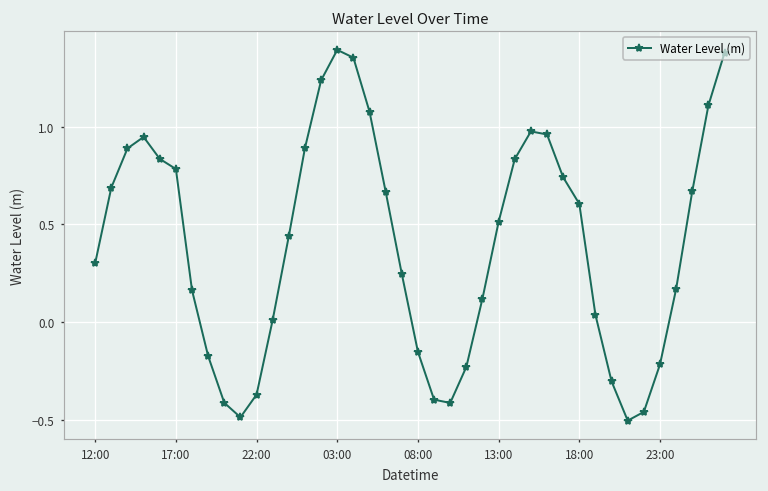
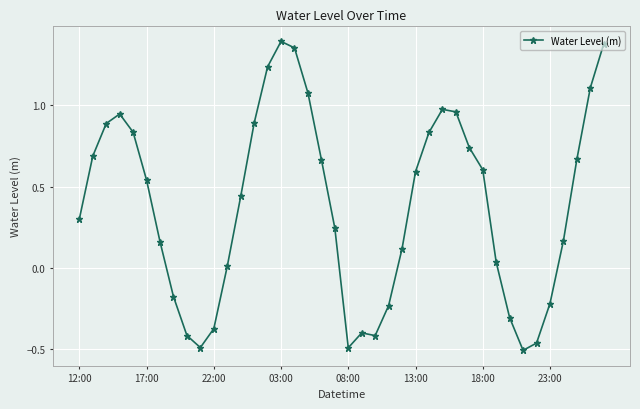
17:00: 0.78 -> 0.54
08:00: -0.15 -> -0.49
13:00: 0.51 -> 0.59
